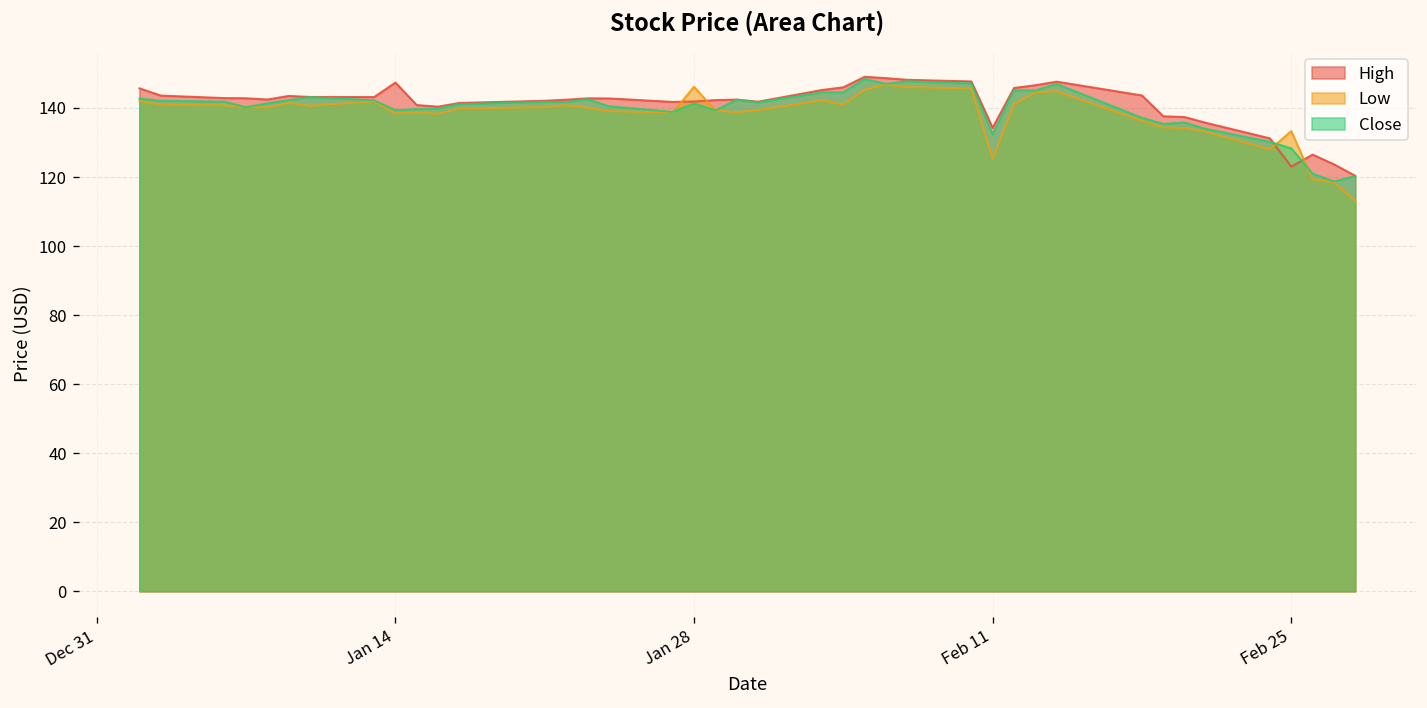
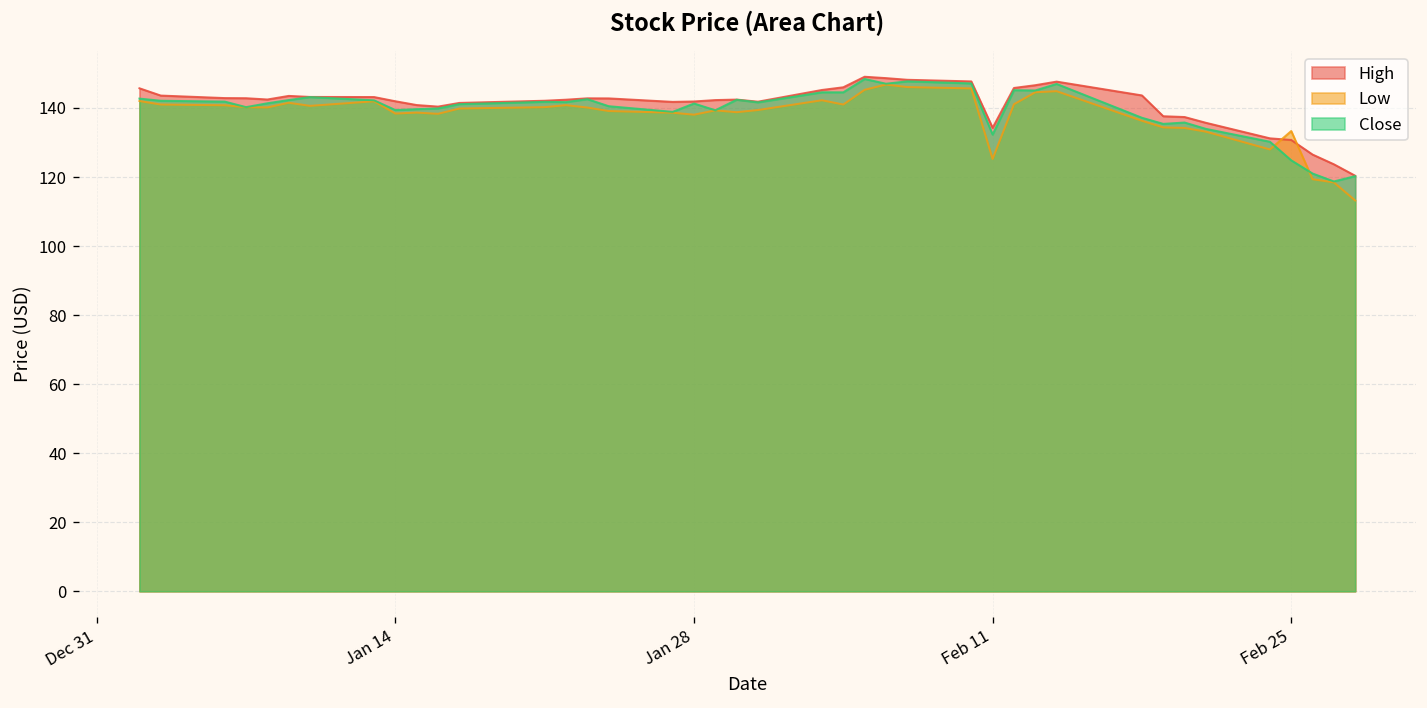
High, Jan 14: 147 -> 142
Low, Jan 28: 146 -> 138
High, Feb 25: 123 -> 131
Close, Feb 25: 128 -> 125
